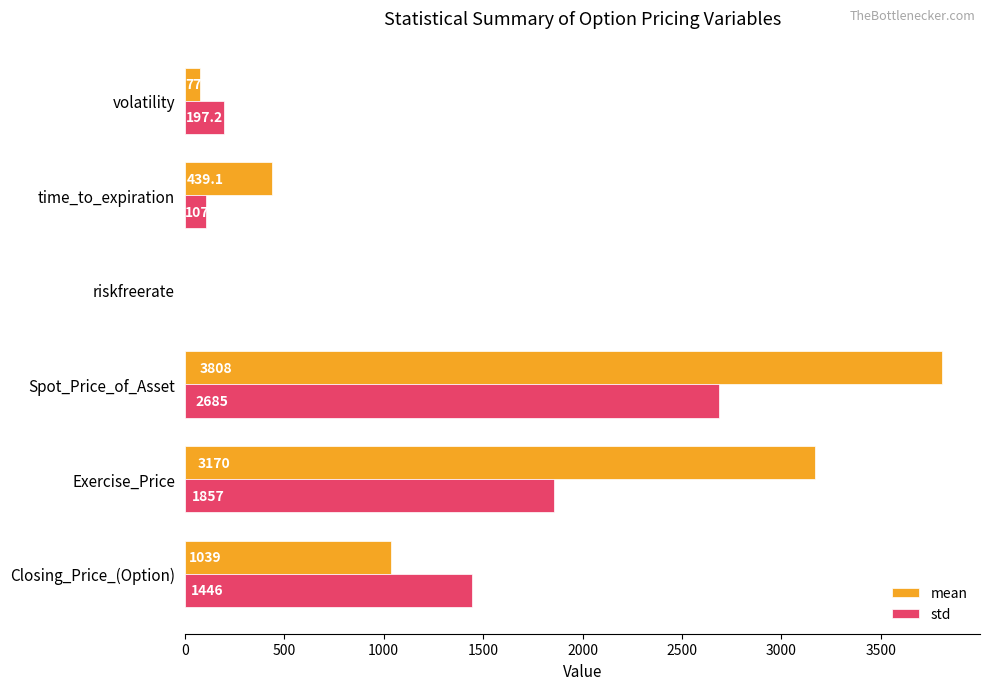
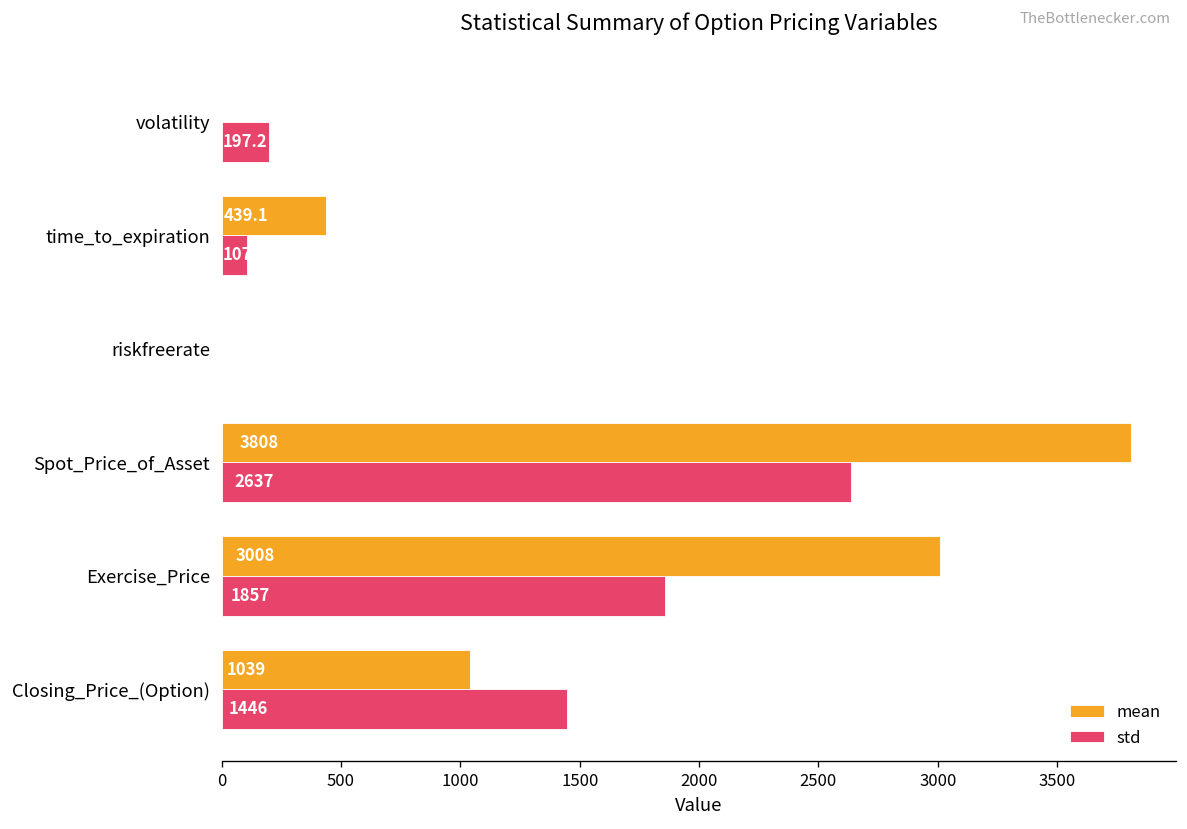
mean, volatility: 80 -> 0
std, Spot_Price_of_Asset: 2685 -> 2637
mean, Exercise_Price: 3170 -> 3008
